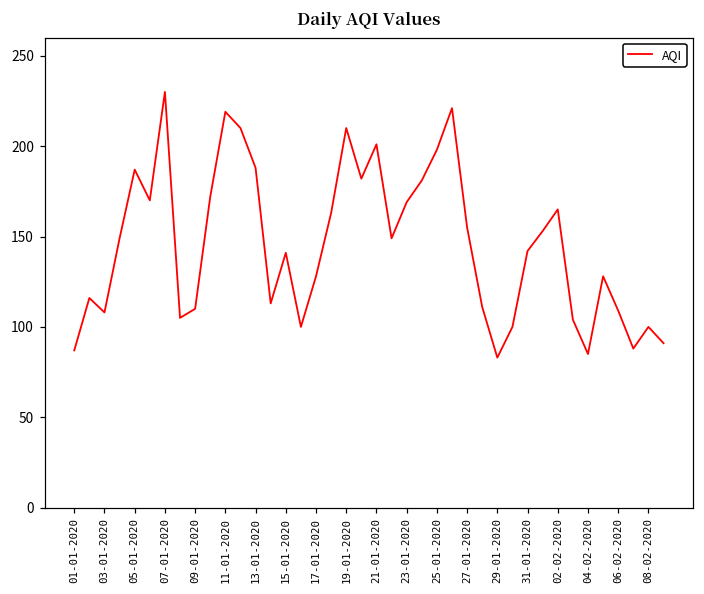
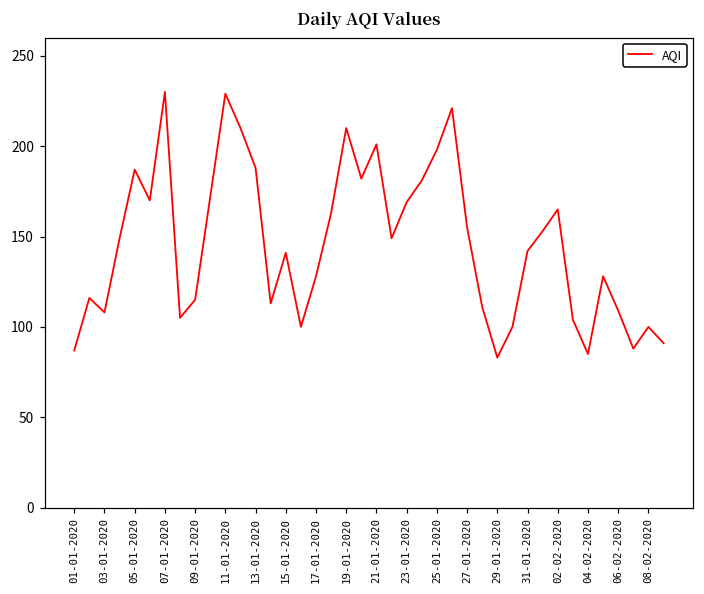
09-01-2020: 110 -> 115
11-01-2020: 219 -> 229
